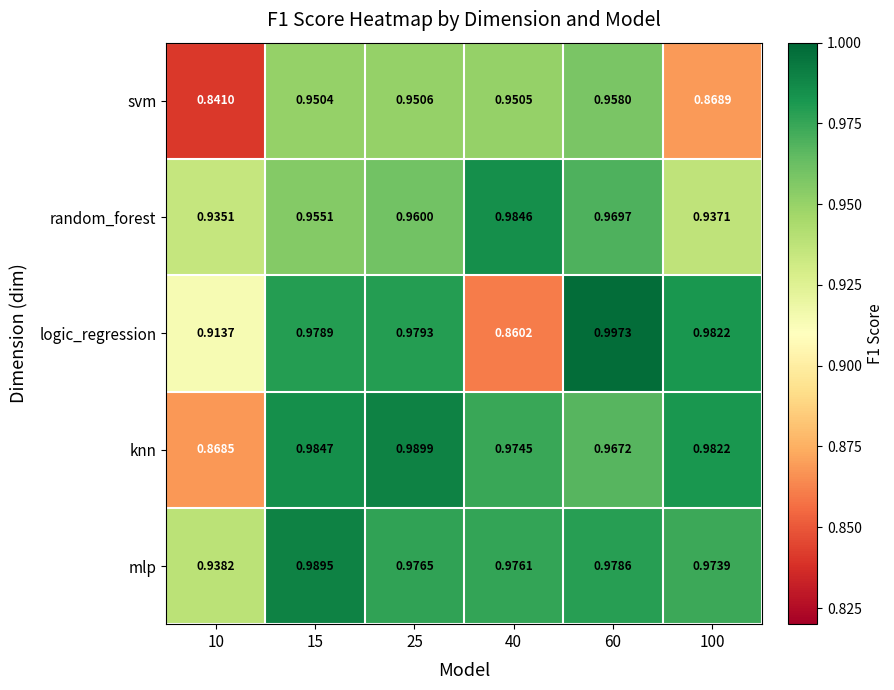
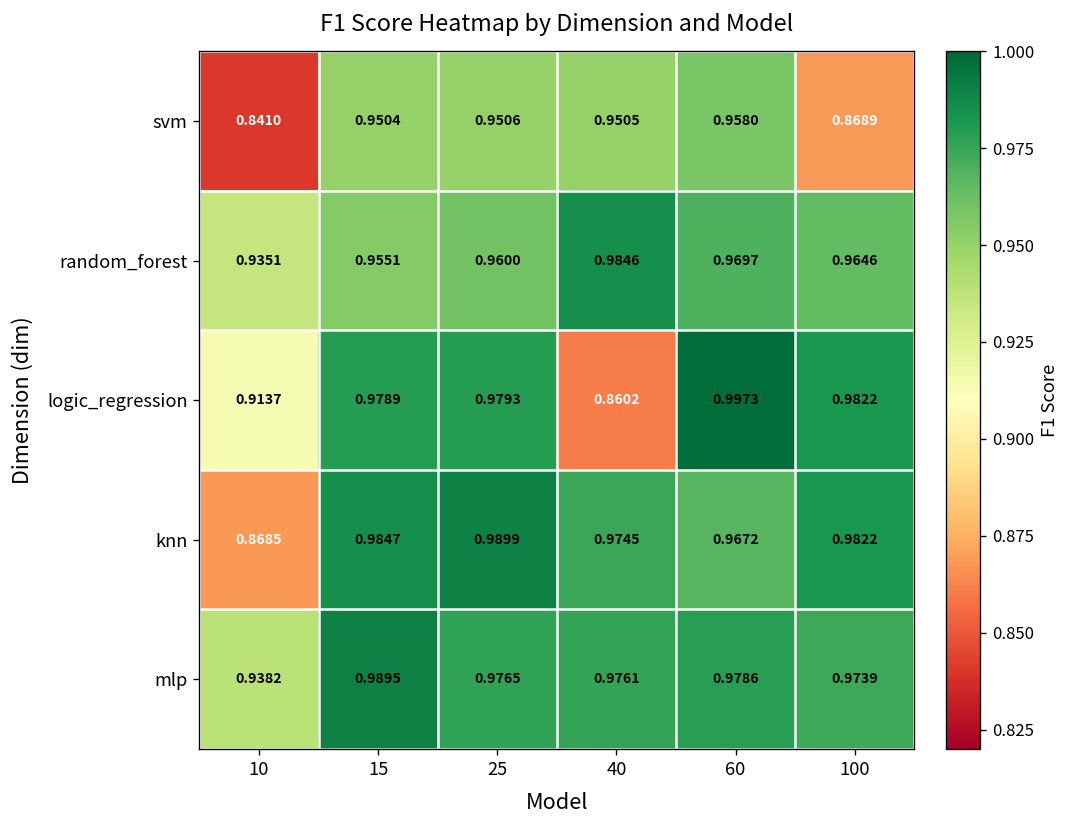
random_forest, 100: 0.9371 -> 0.9646
